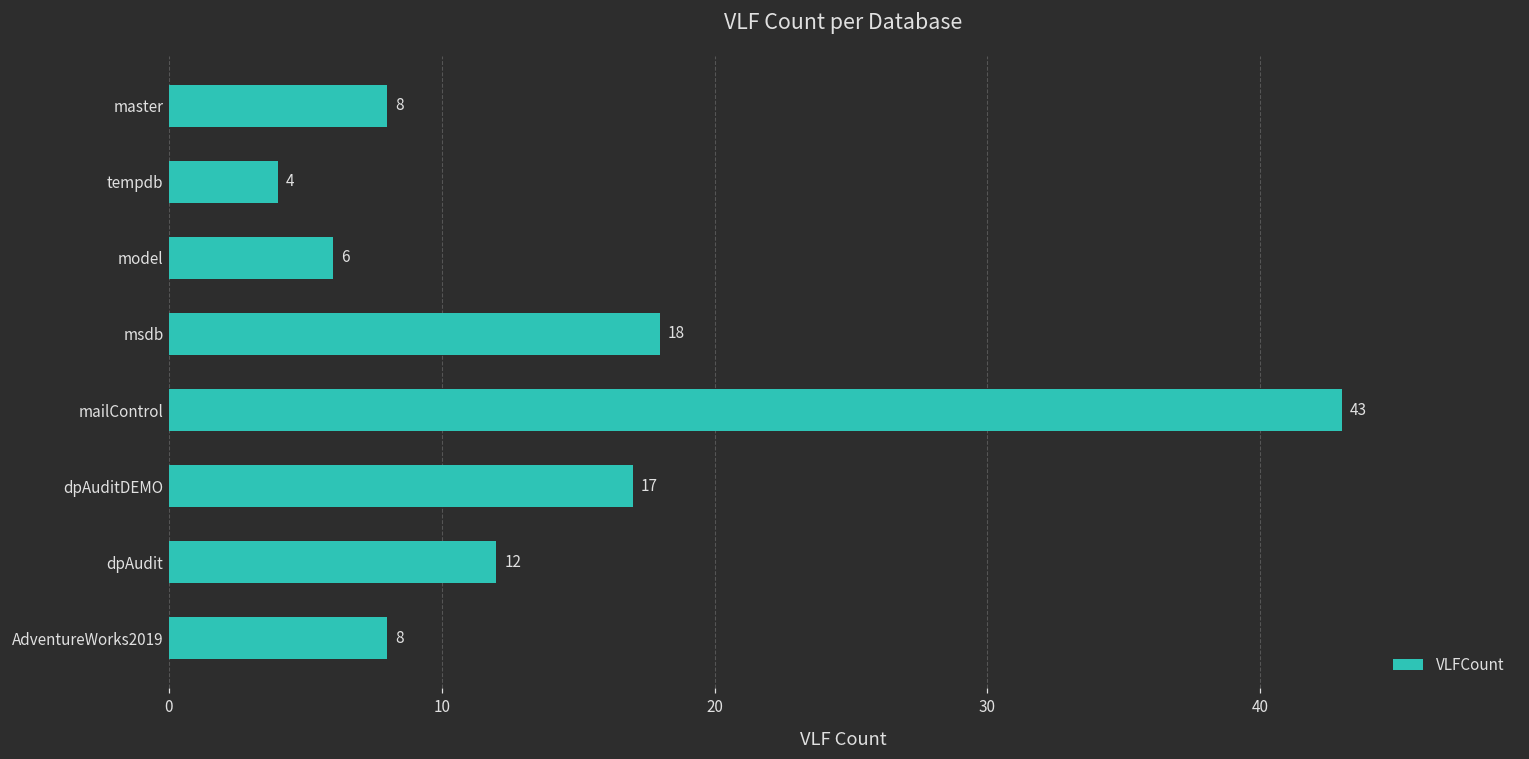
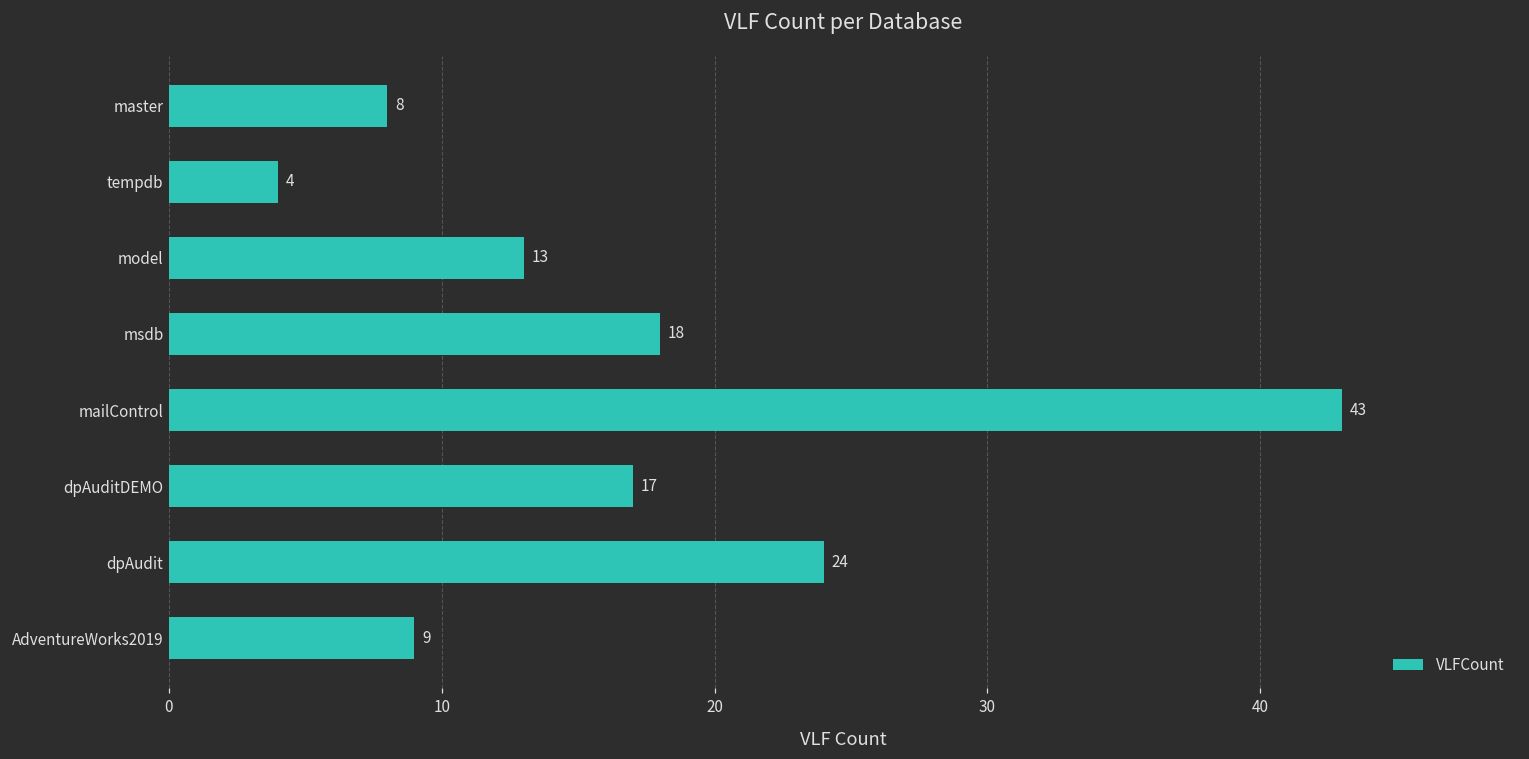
model: 6 -> 13
dpAudit: 12 -> 24
AdventureWorks2019: 8 -> 9
